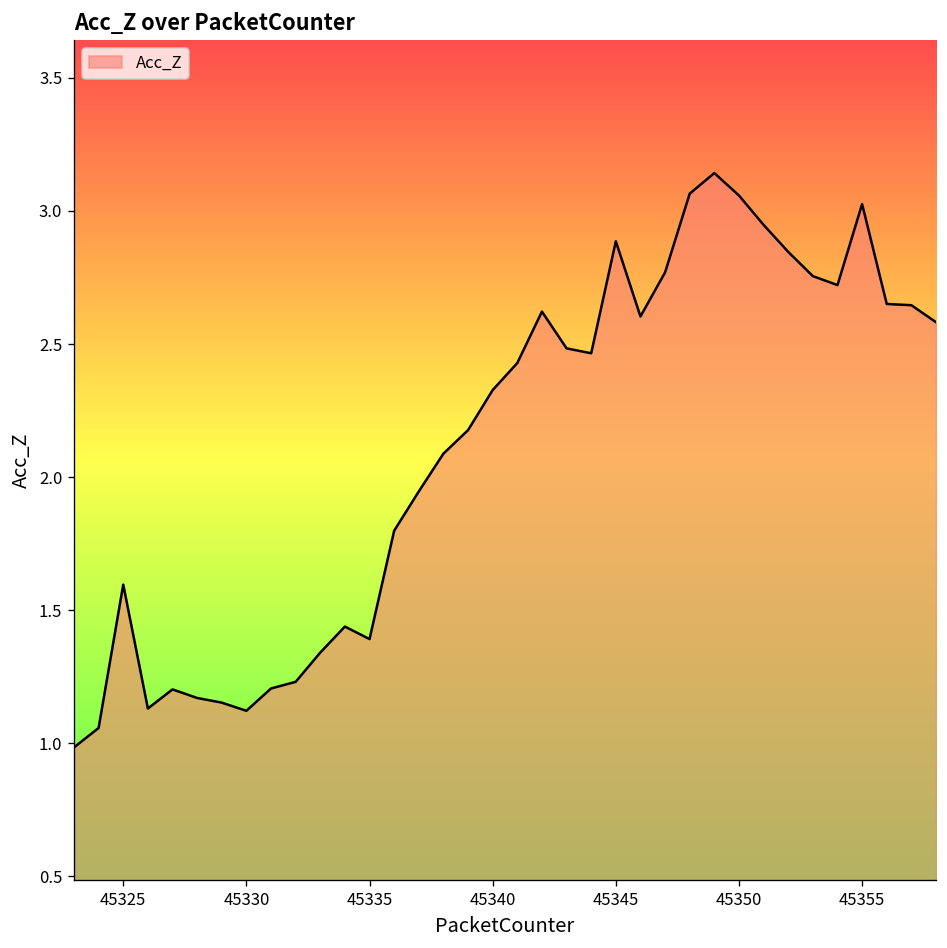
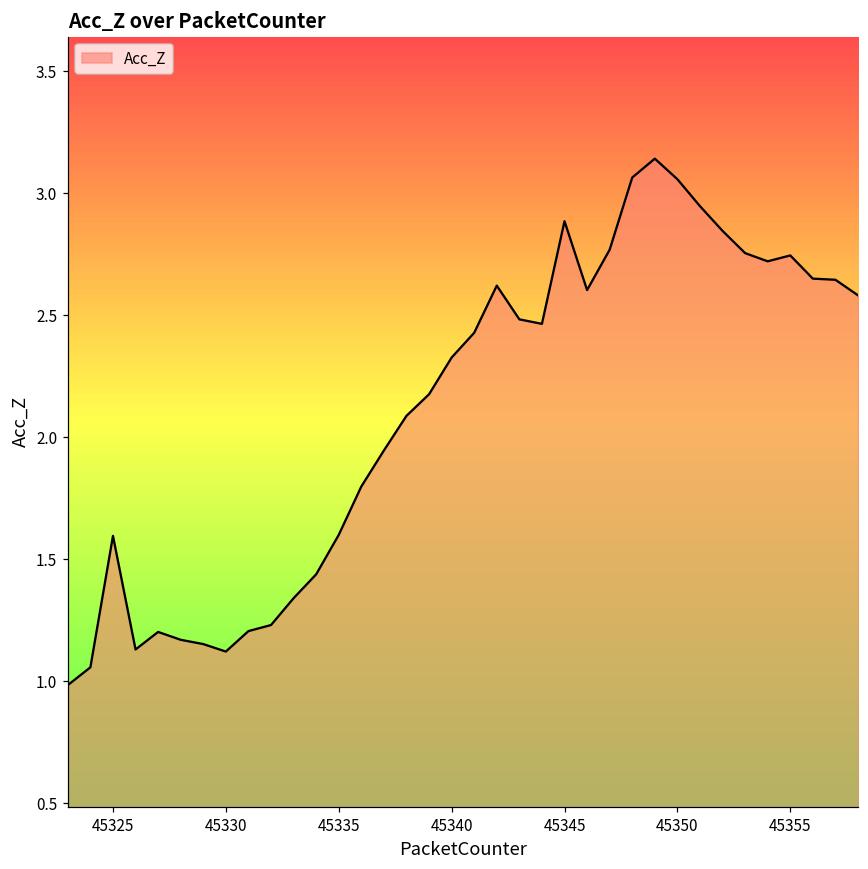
45335: 1.39 -> 1.60
45355: 3.03 -> 2.75
